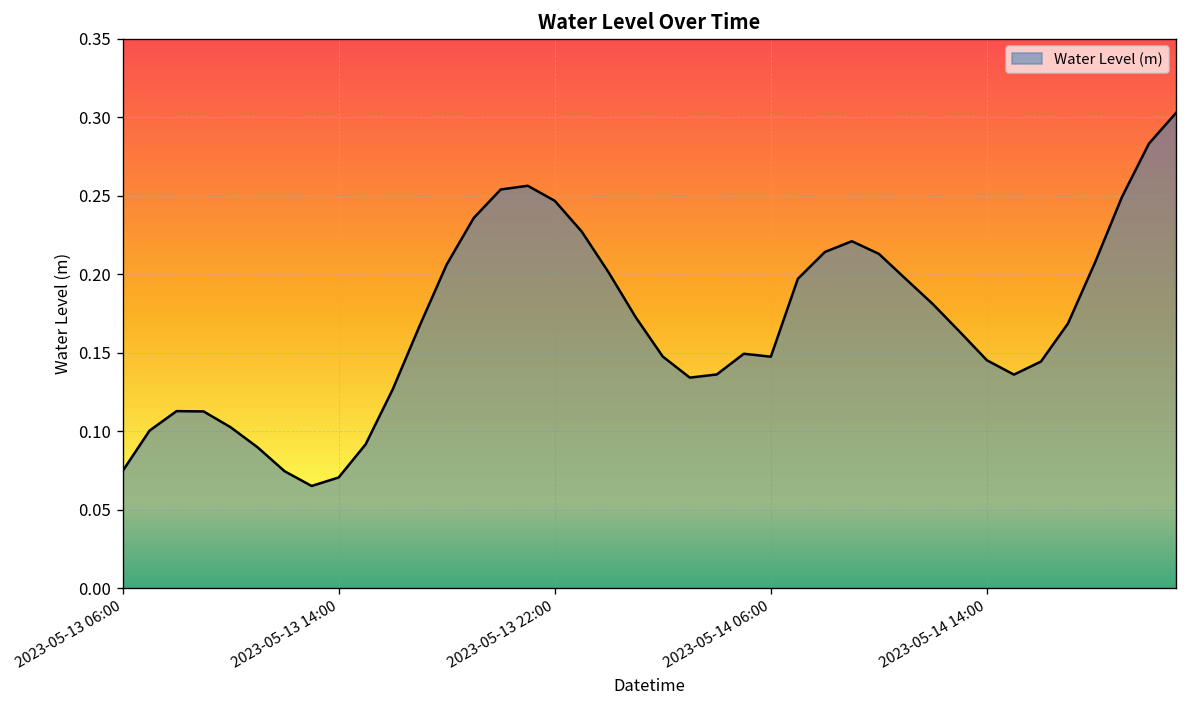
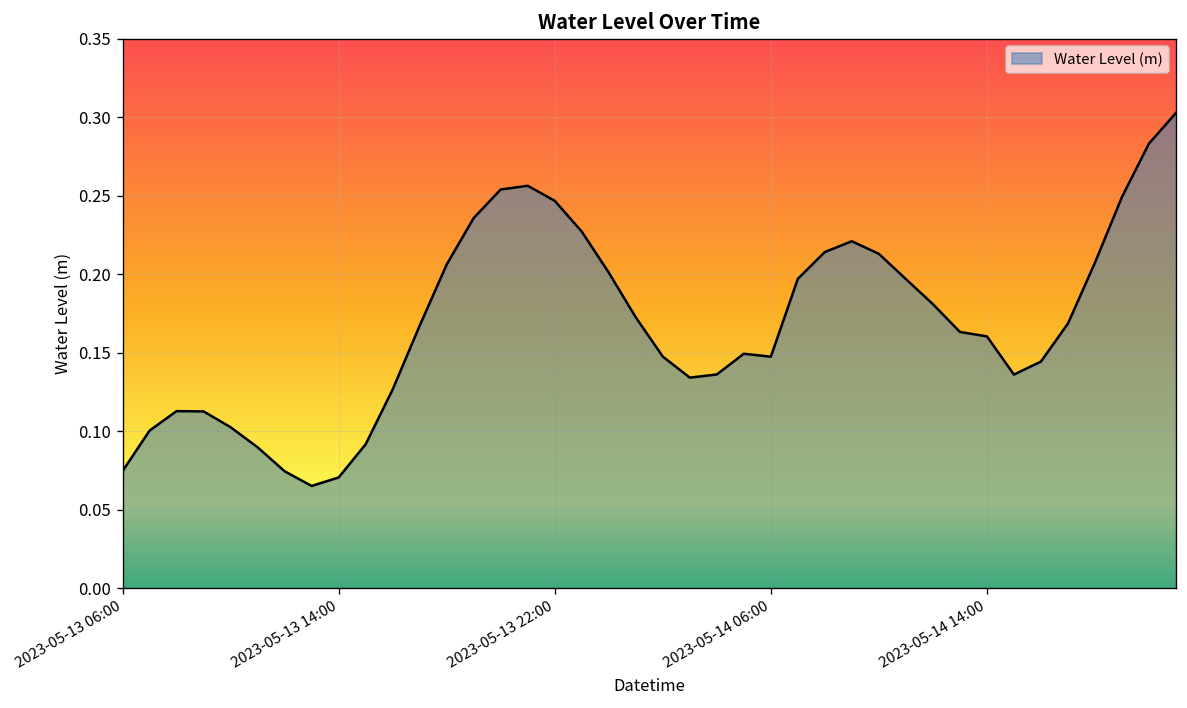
2023-05-14 14:00: 0.145 -> 0.160
